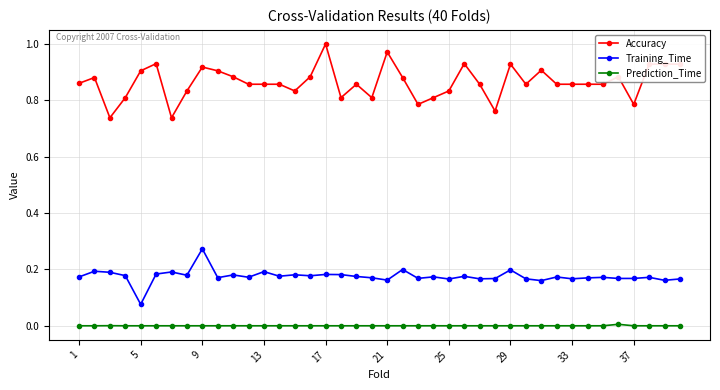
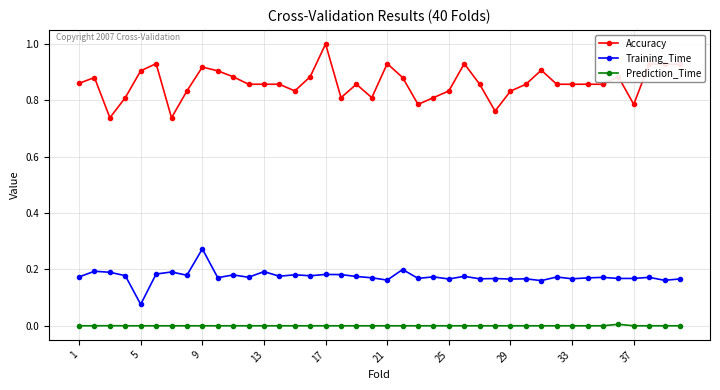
Accuracy, 21: 0.97 -> 0.93
Accuracy, 29: 0.93 -> 0.83
Training_Time, 29: 0.20 -> 0.17
